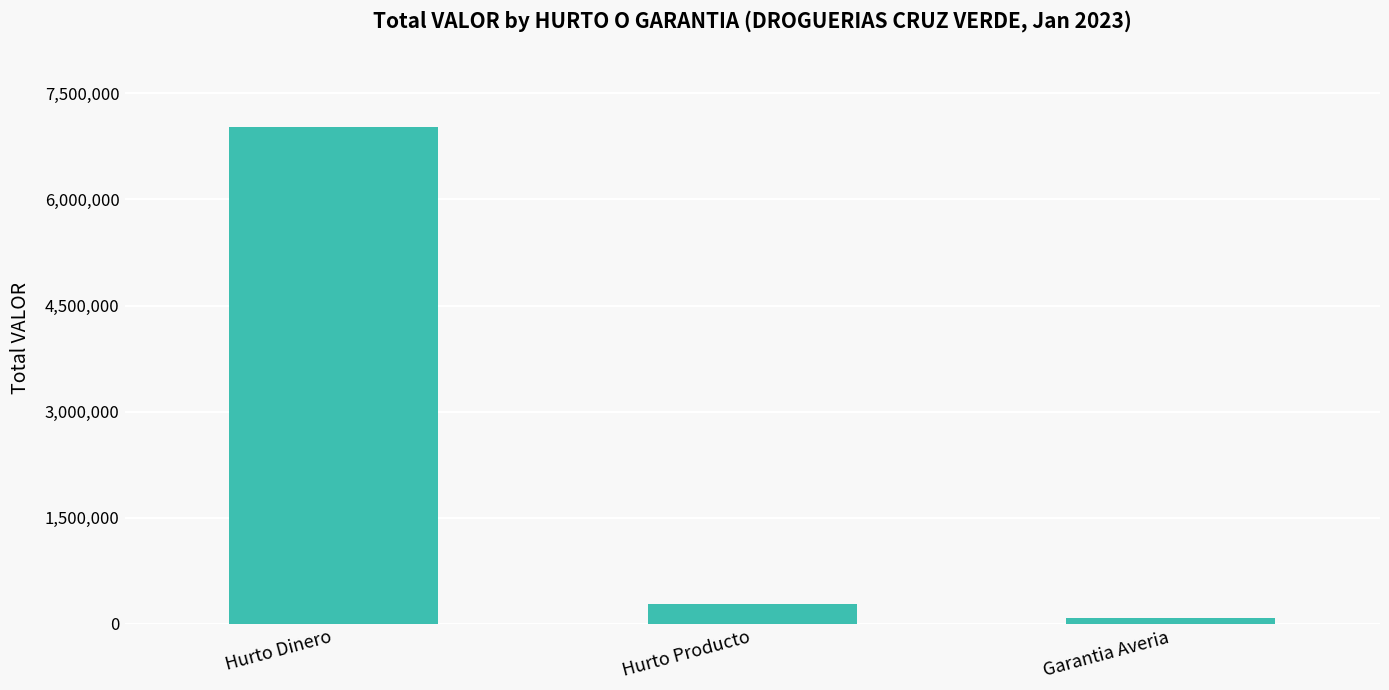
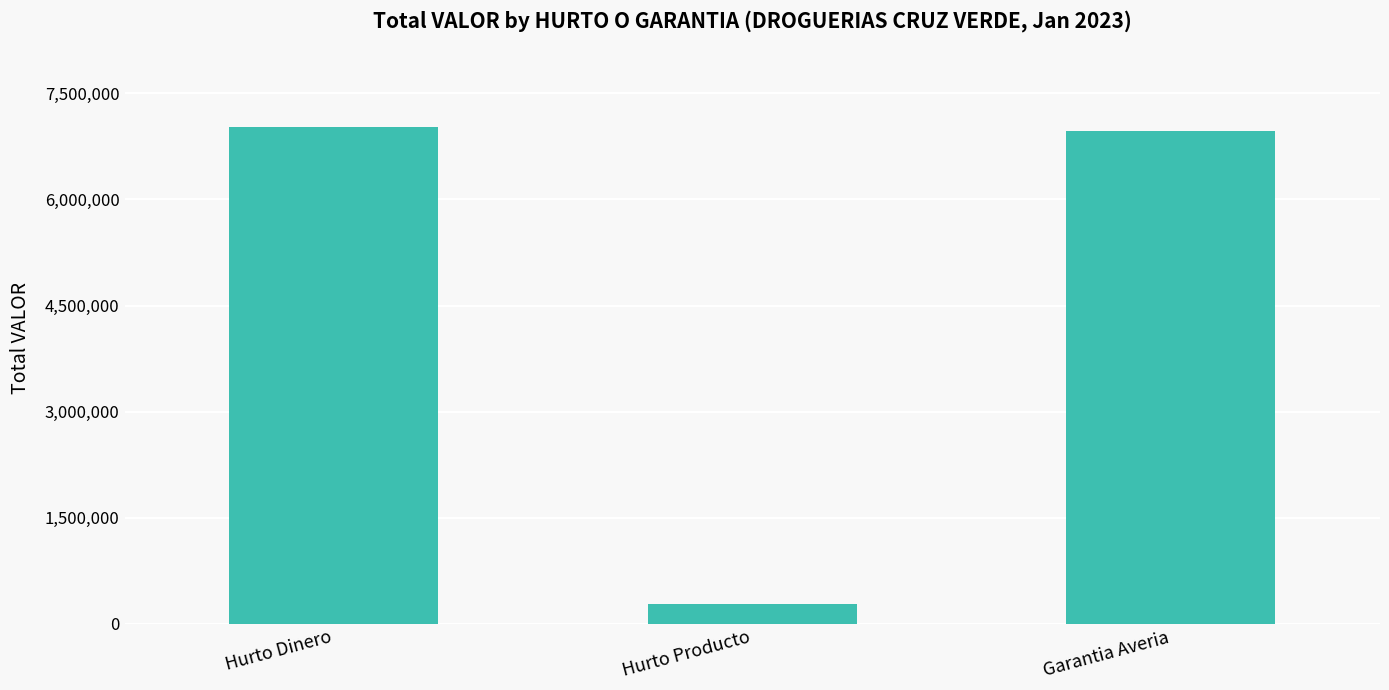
Garantia Averia: 100,000 -> 7,000,000
